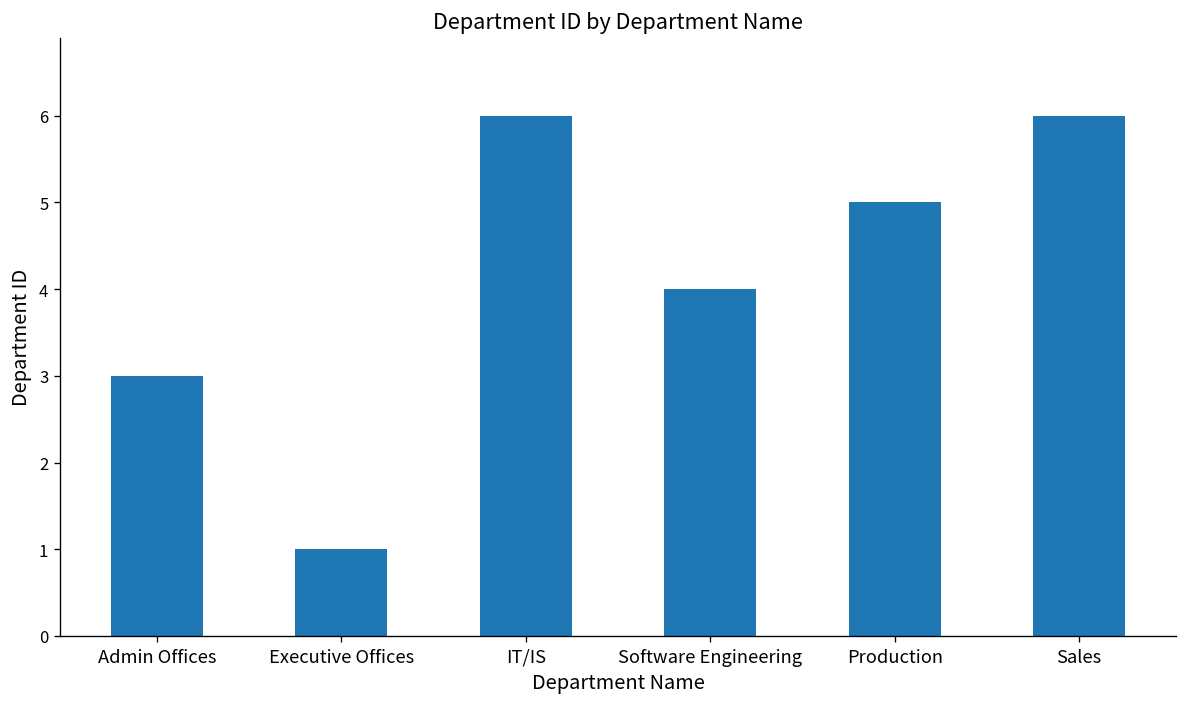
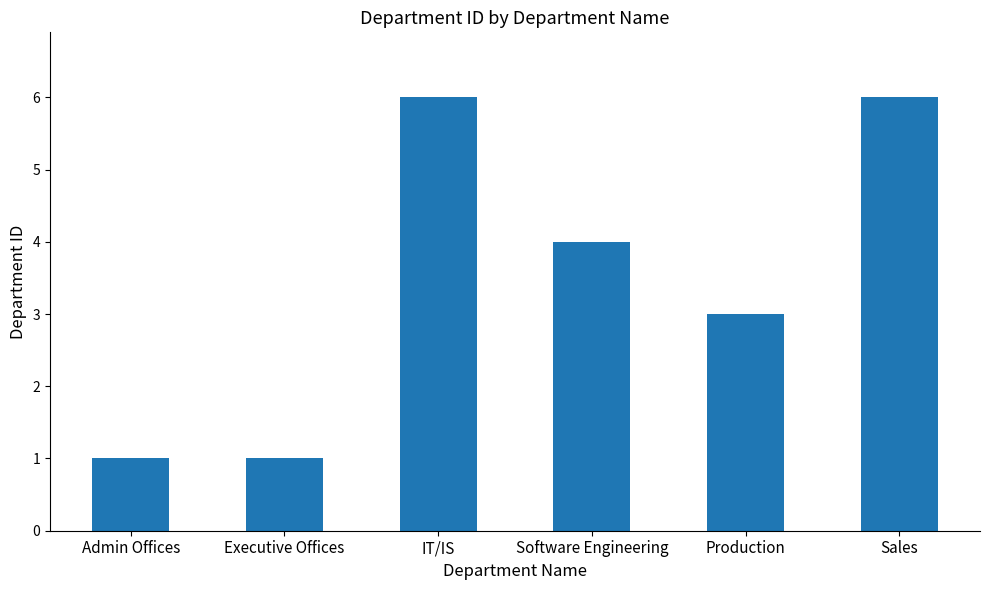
Admin Offices: 3 -> 1
Production: 5 -> 3
